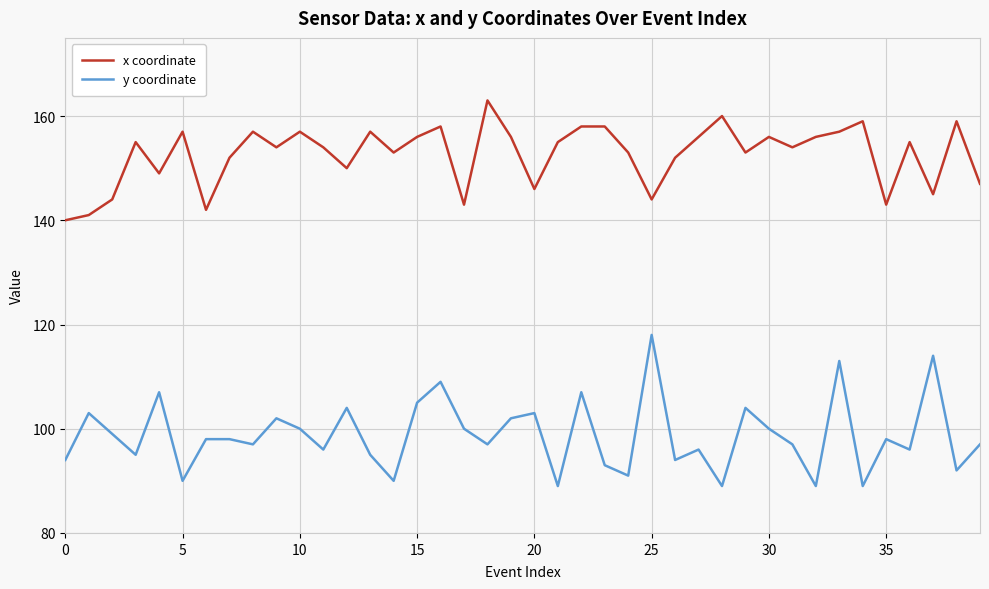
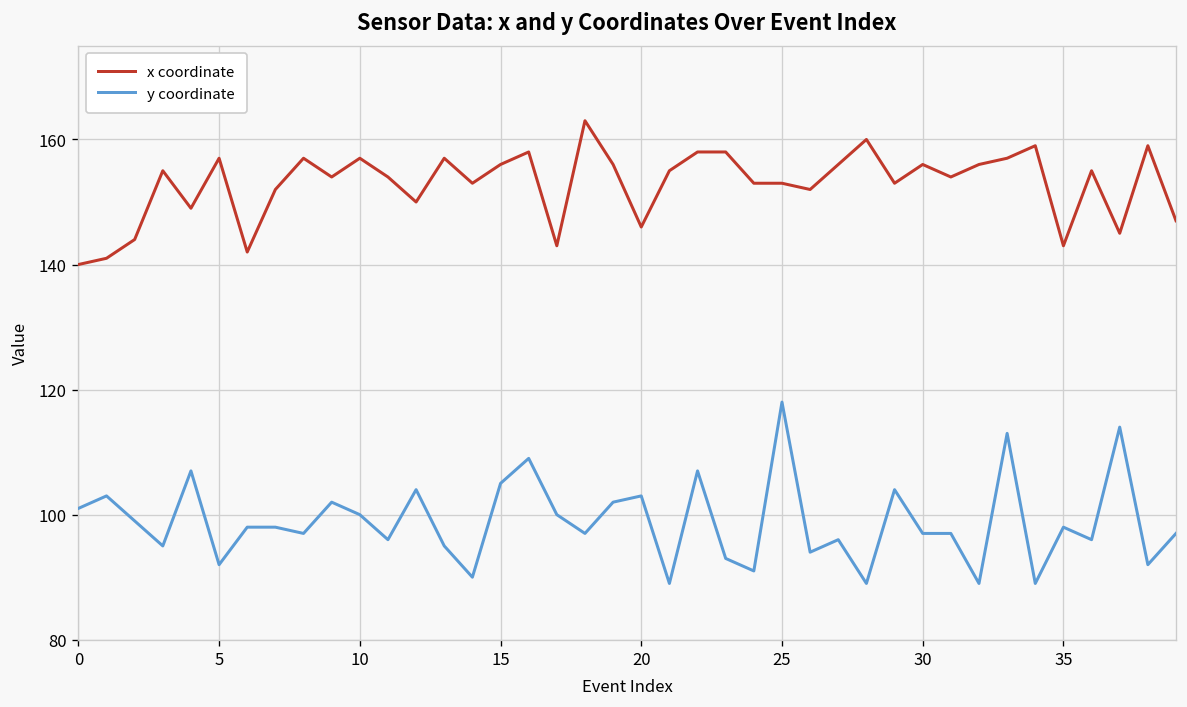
y coordinate, 0: 94 -> 101
y coordinate, 5: 90 -> 92
x coordinate, 25: 144 -> 153
y coordinate, 30: 100 -> 97
